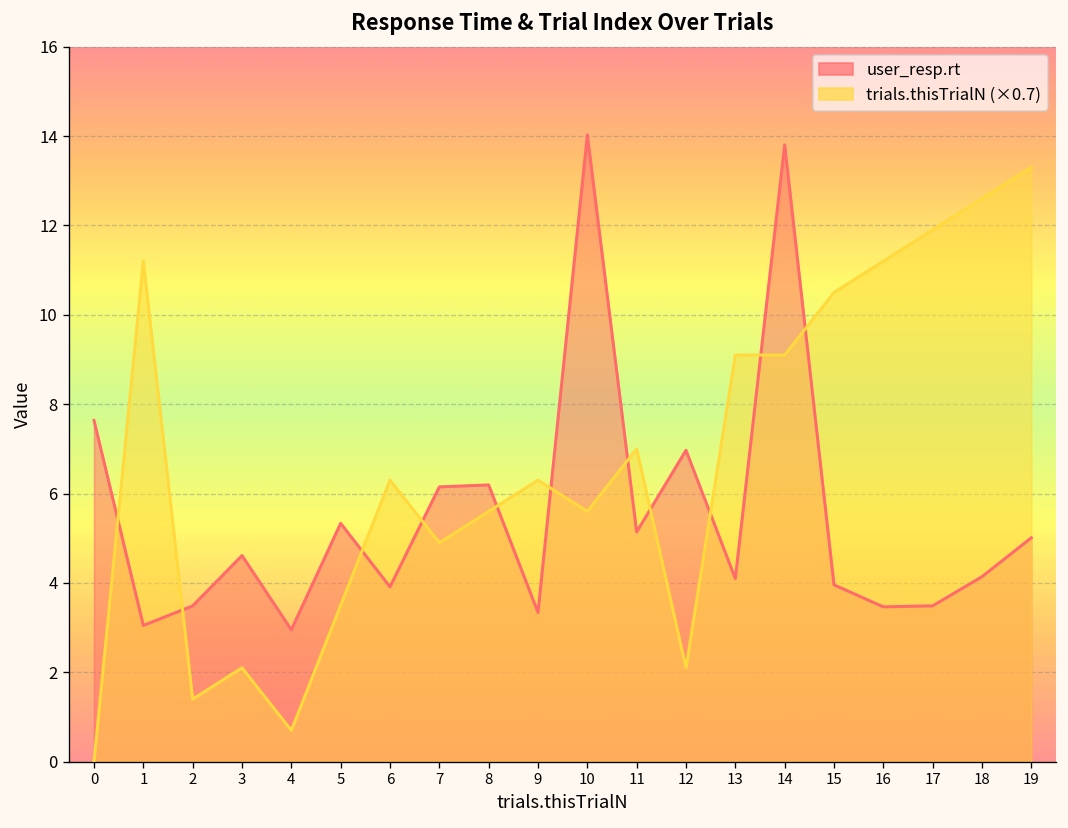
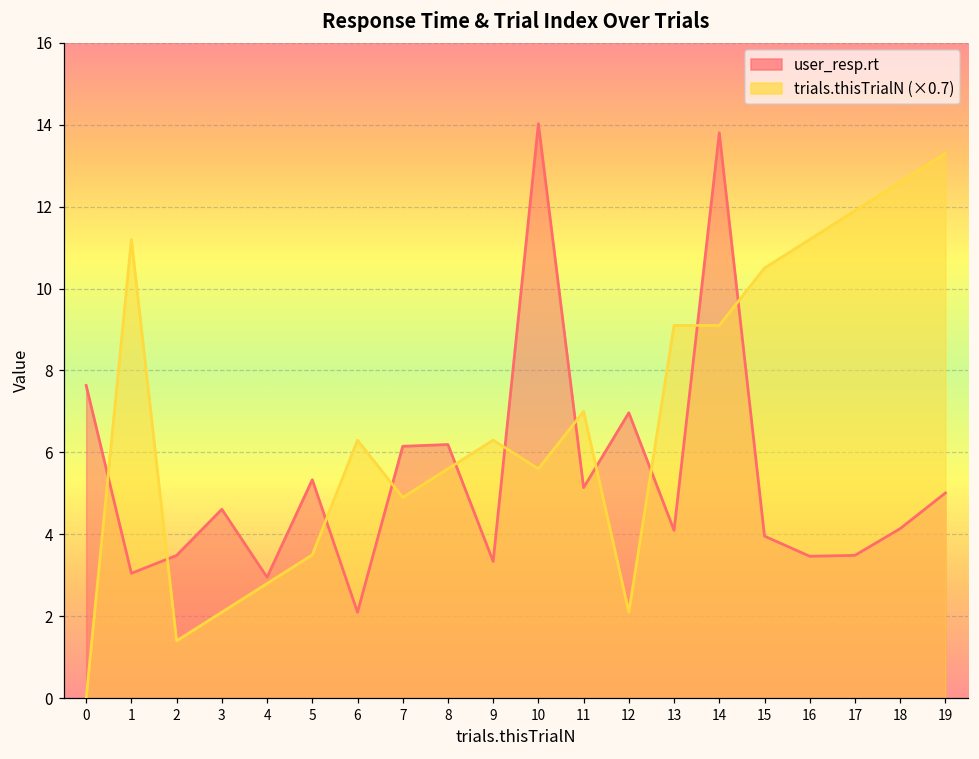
trials.thisTrialN (×0.7), 4: 0.7 -> 2.8
user_resp.rt, 6: 3.9 -> 2.1
